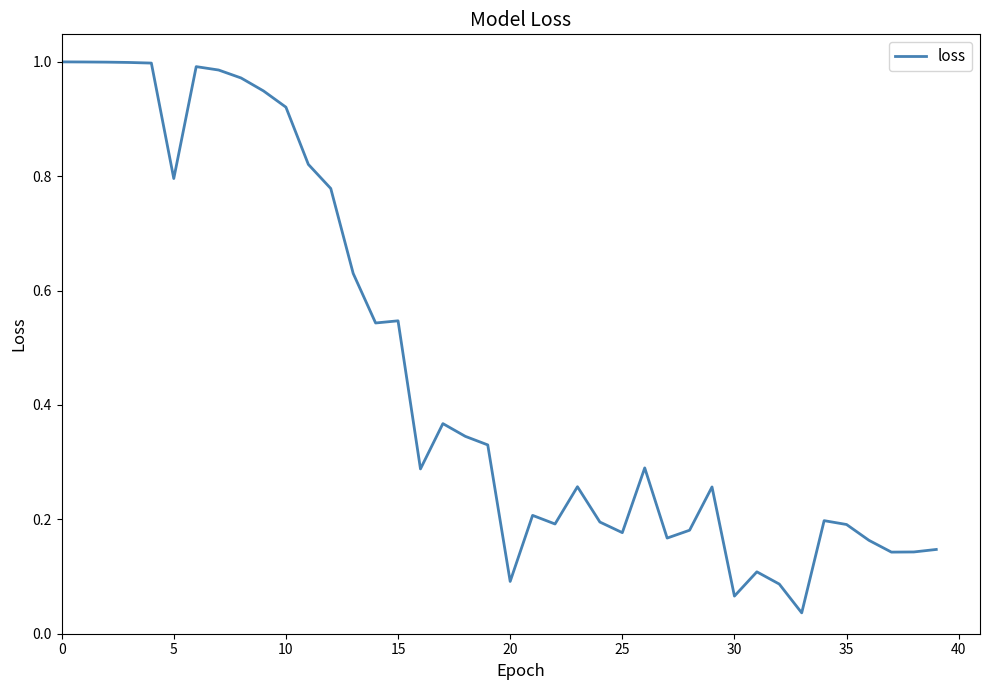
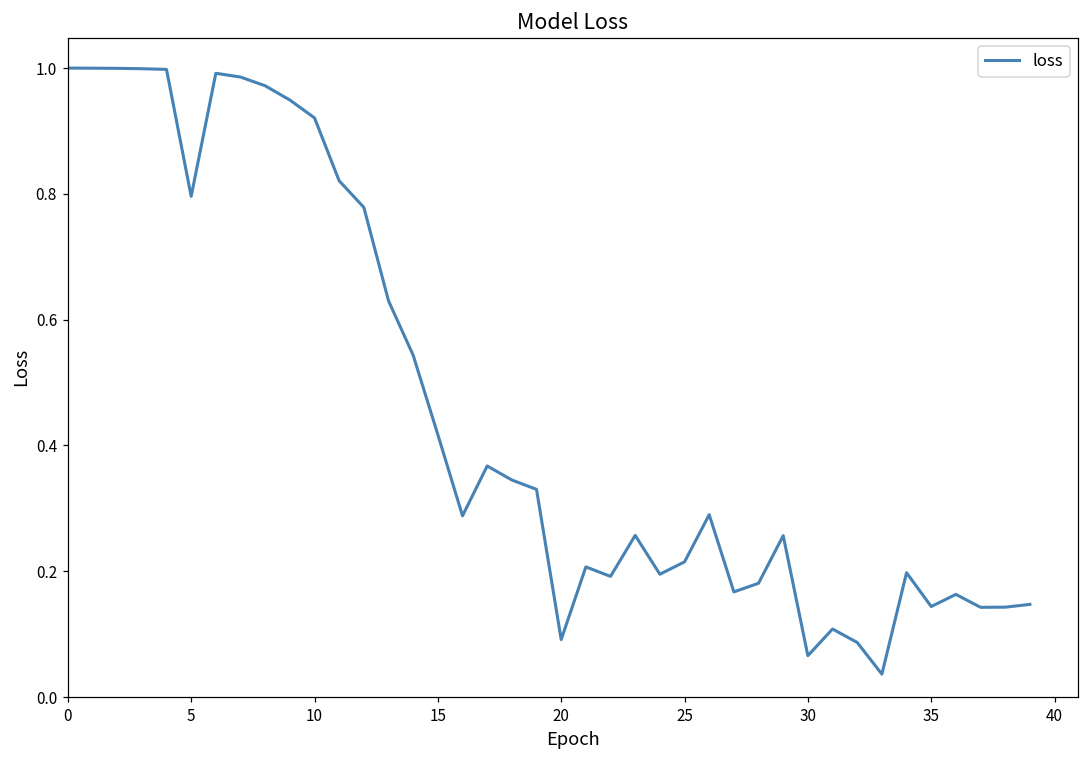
15: 0.55 -> 0.42
25: 0.18 -> 0.21
35: 0.19 -> 0.14
